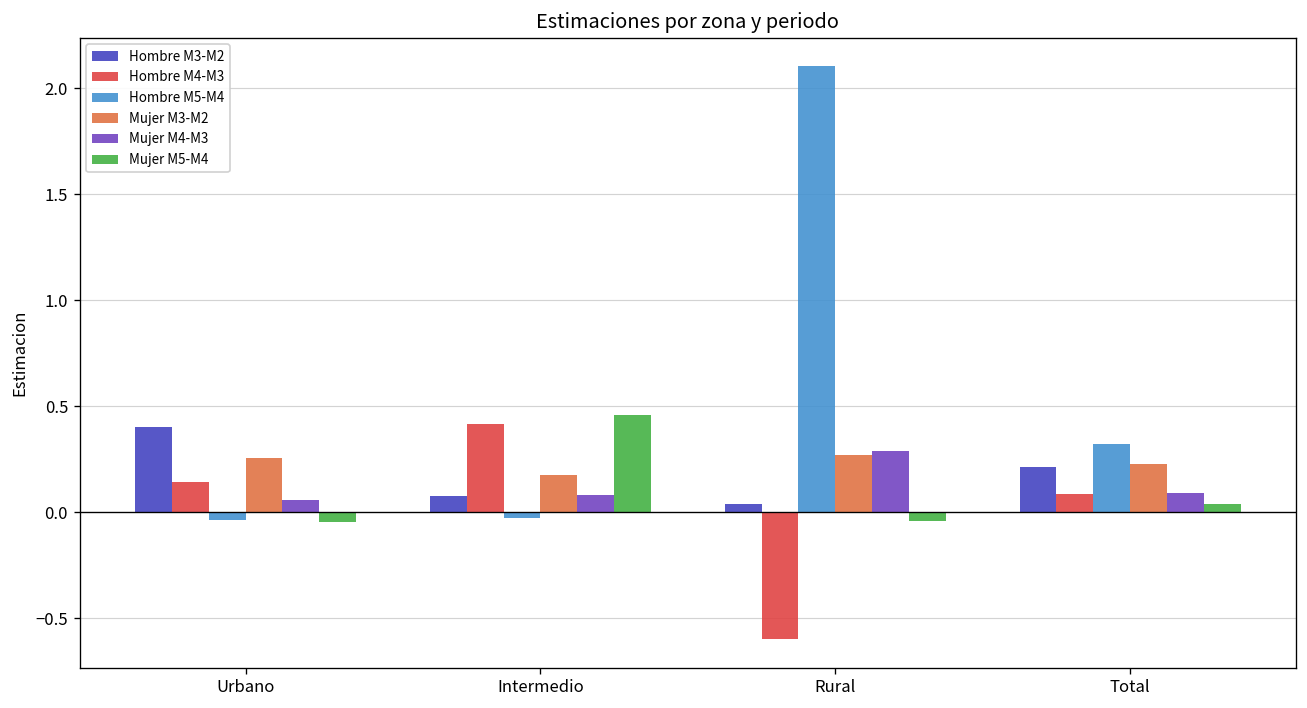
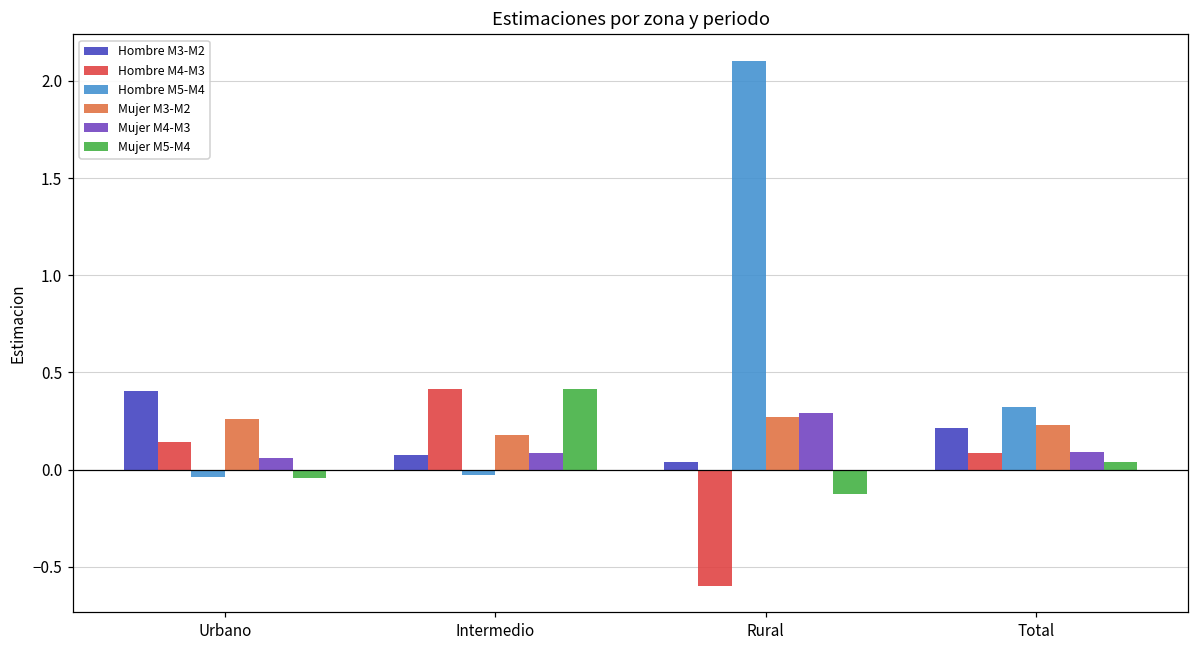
Mujer M5-M4, Intermedio: 0.46 -> 0.41
Mujer M5-M4, Rural: -0.04 -> -0.13
